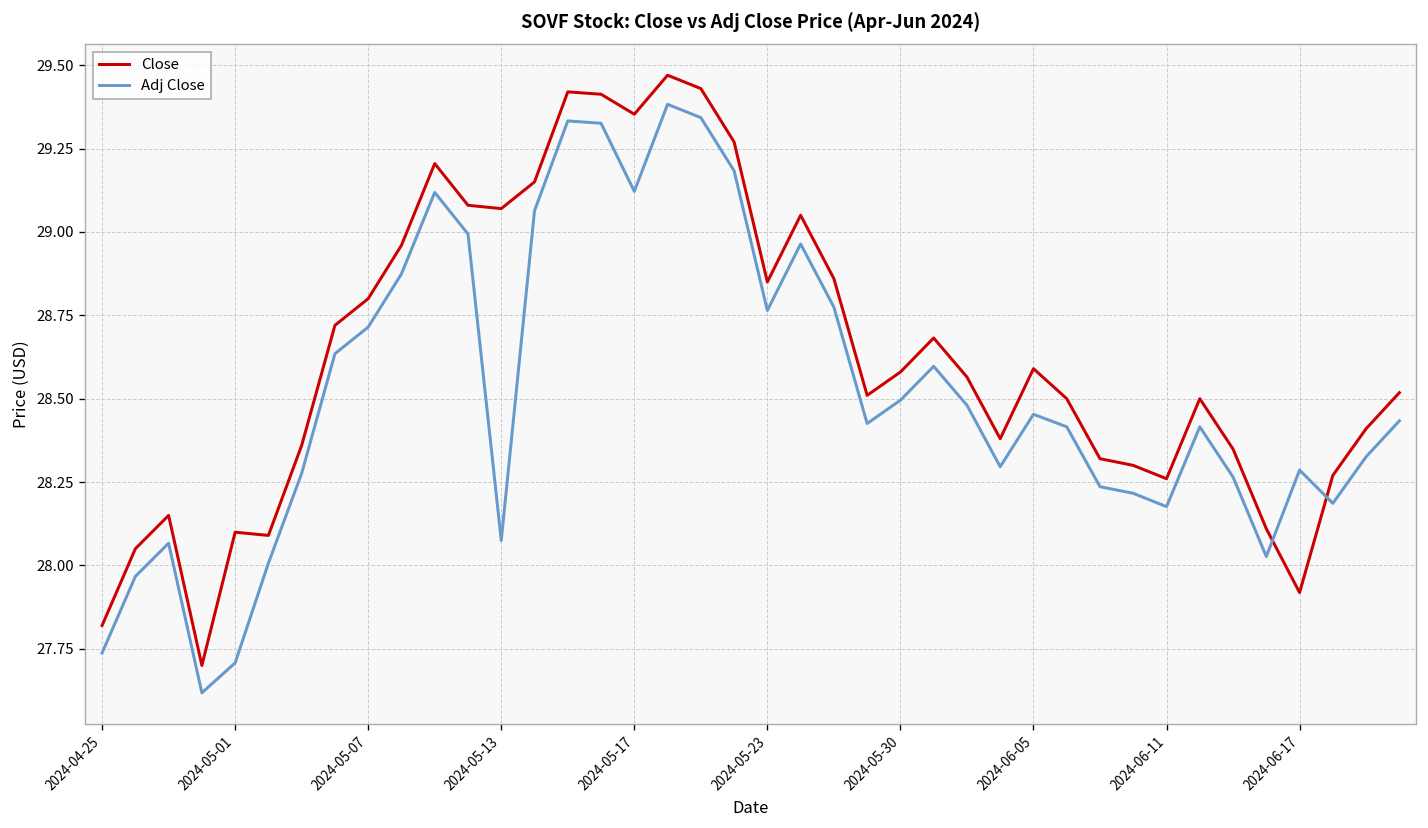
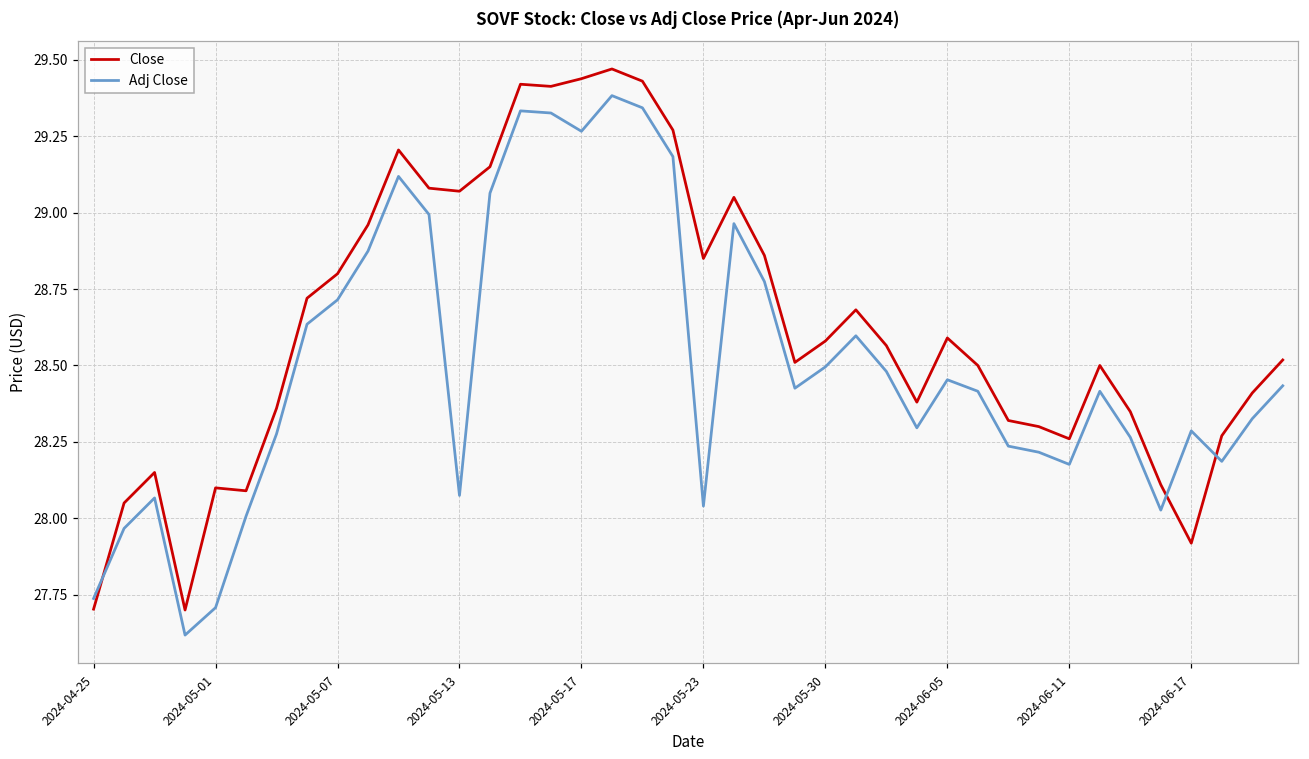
Close, 2024-04-25: 27.82 -> 27.70
Close, 2024-05-17: 29.35 -> 29.44
Adj Close, 2024-05-17: 29.12 -> 29.27
Adj Close, 2024-05-23: 28.76 -> 28.04
